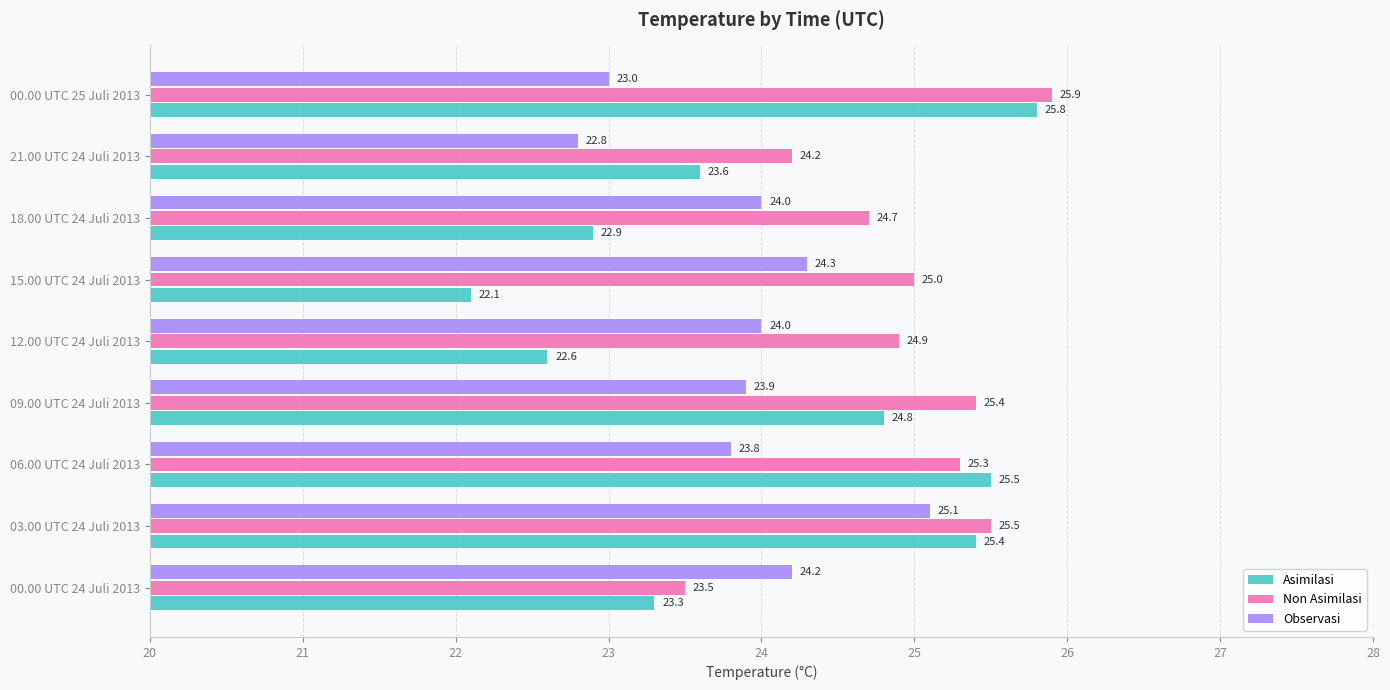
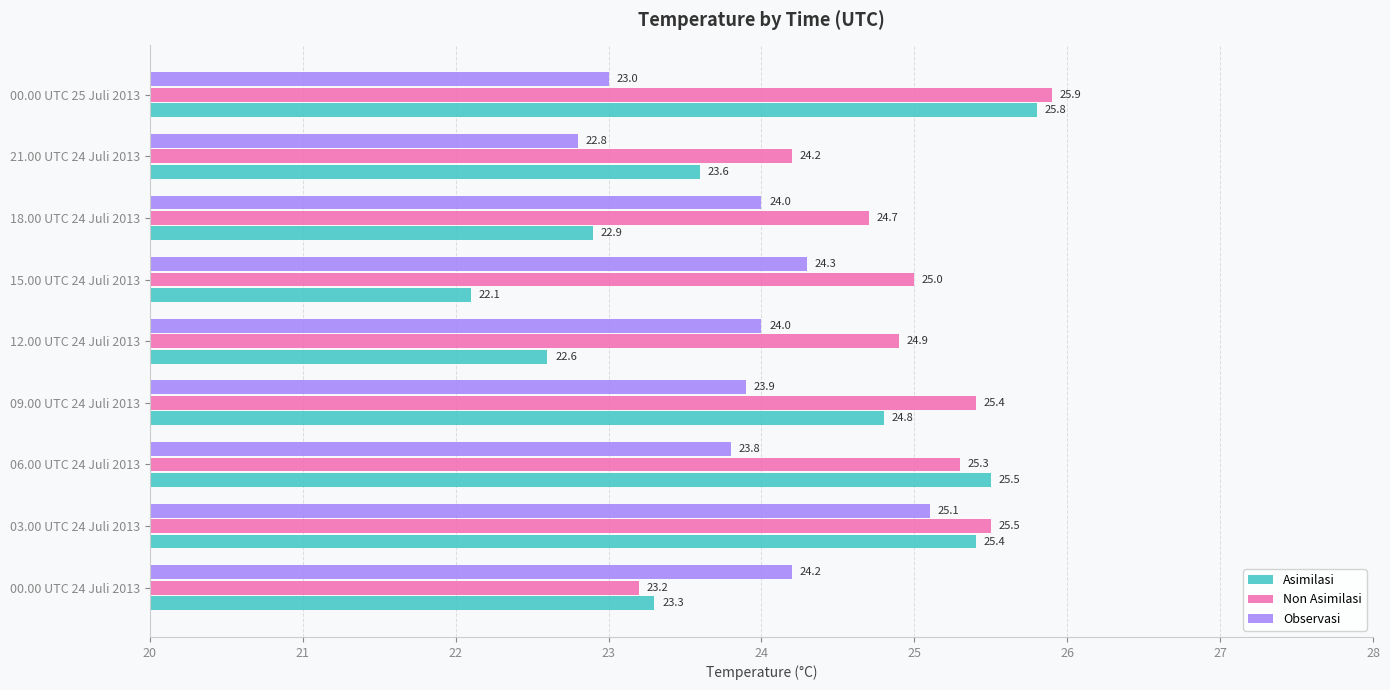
Non Asimilasi, 00.00 UTC 24 Juli 2013: 23.5 -> 23.2
